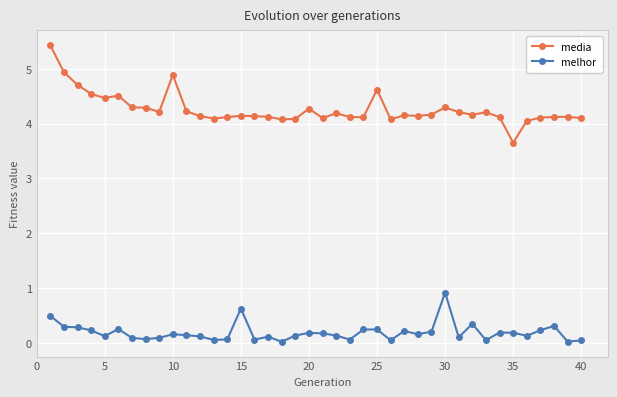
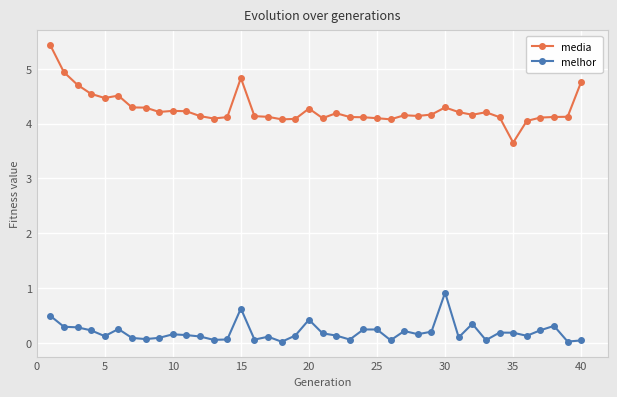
media, 10: 4.9 -> 4.2
media, 15: 4.1 -> 4.8
melhor, 20: 0.2 -> 0.4
media, 25: 4.6 -> 4.1
media, 40: 4.1 -> 4.8
